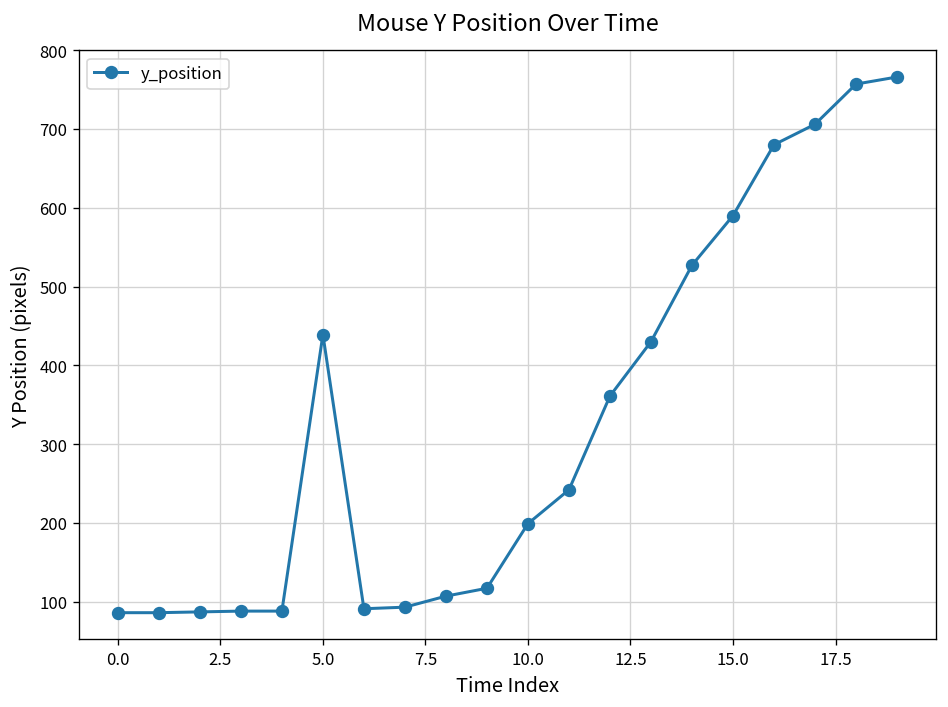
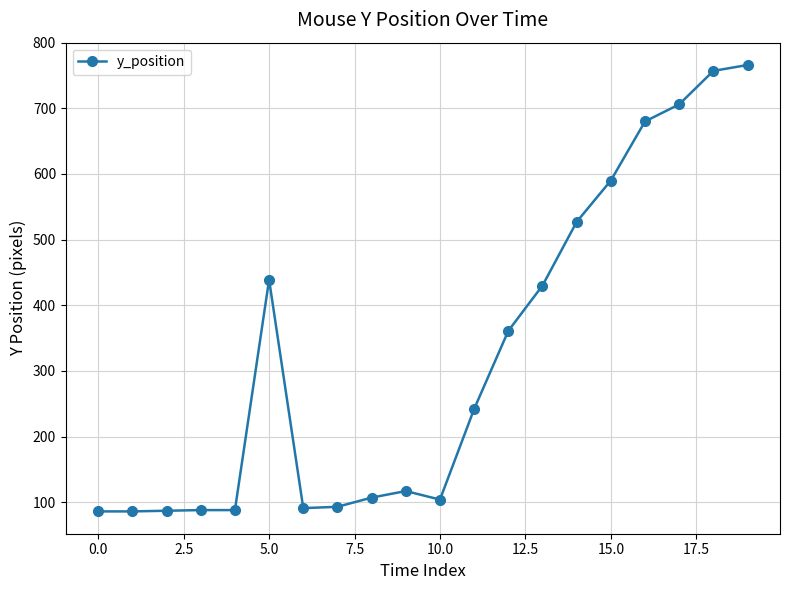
10.0: 200 -> 100
